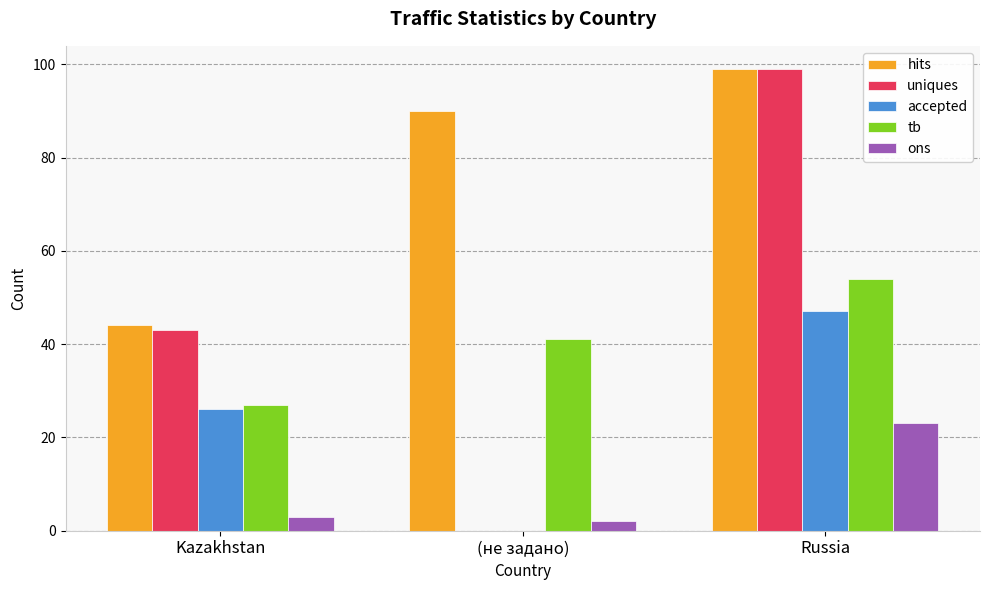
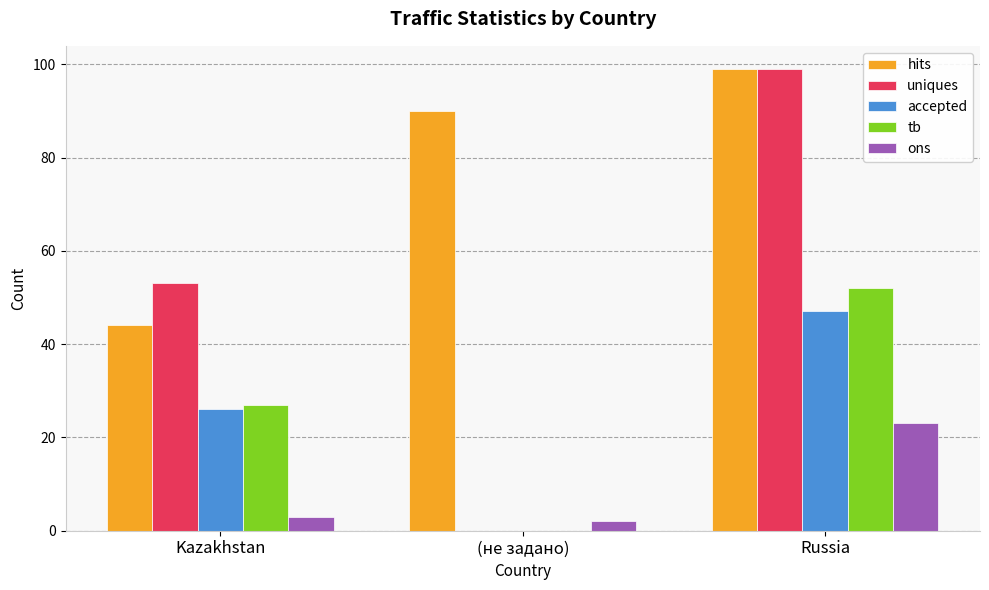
uniques, Kazakhstan: 43 -> 53
tb, (не задано): 41 -> 0
tb, Russia: 54 -> 52
